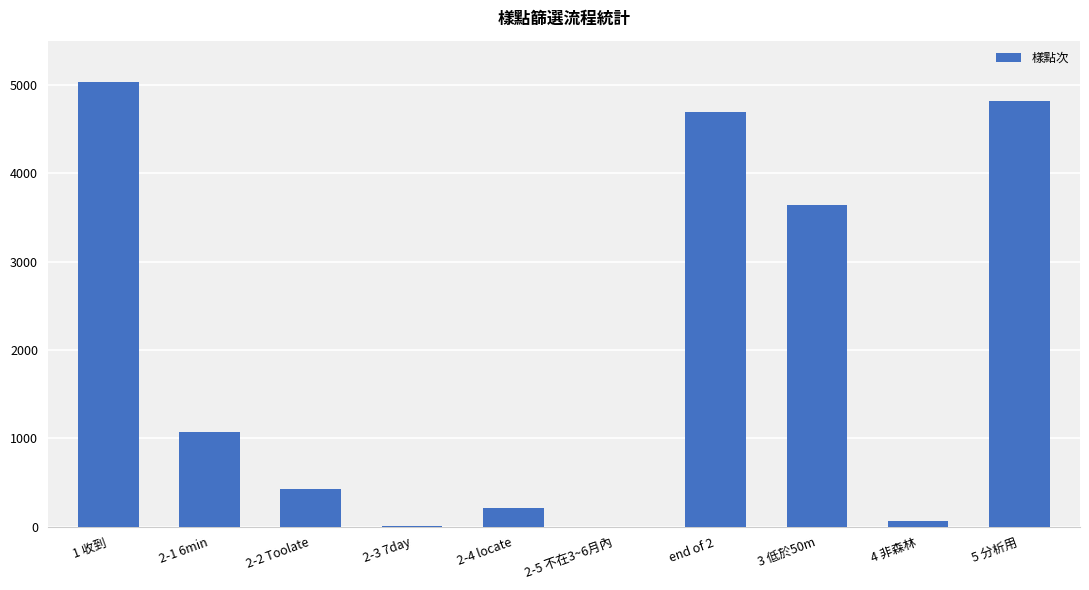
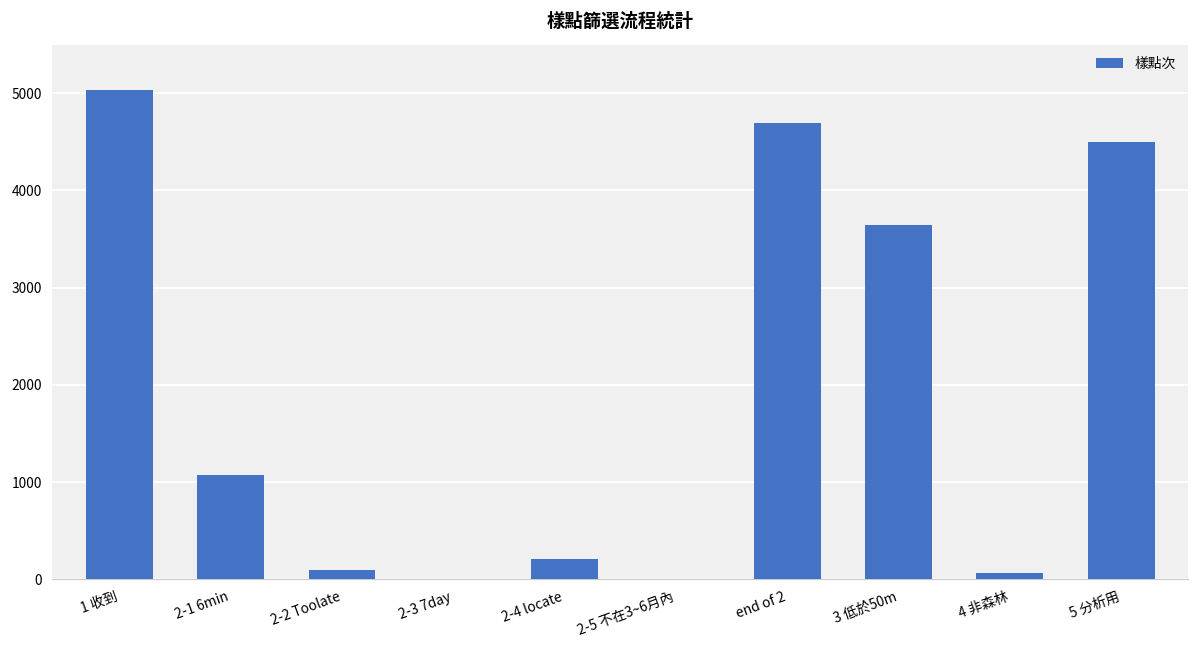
2-2 Toolate: 400 -> 100
5 分析用: 4800 -> 4500
